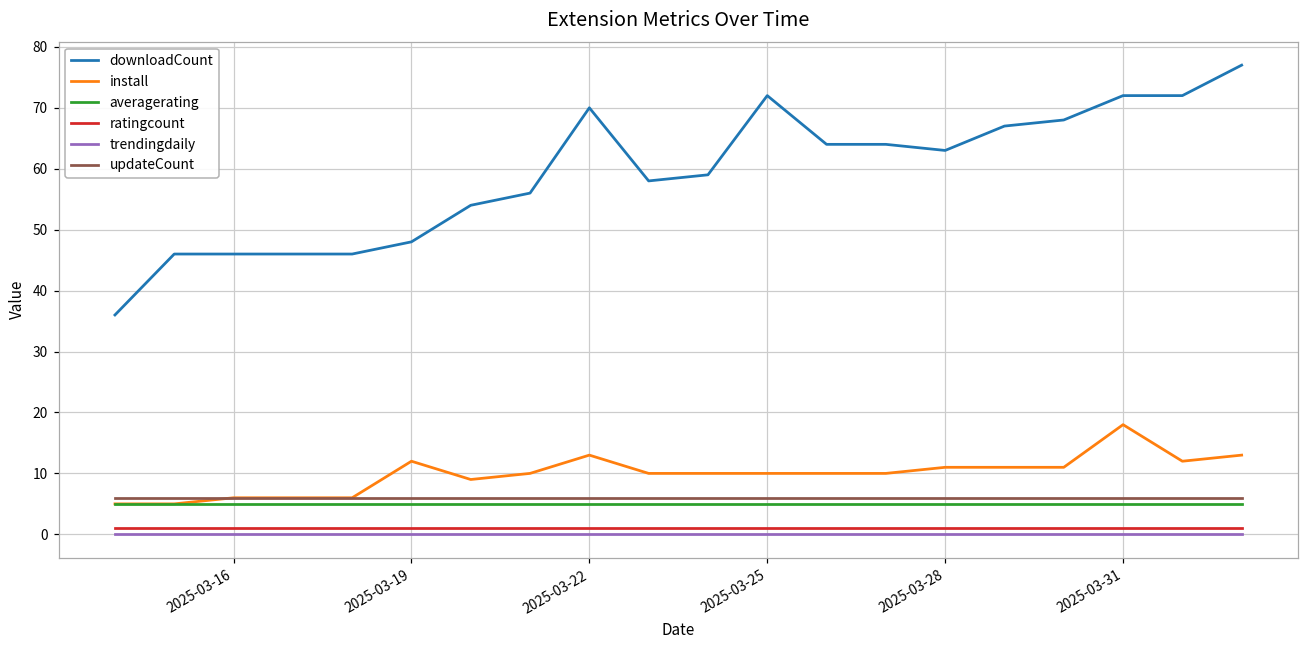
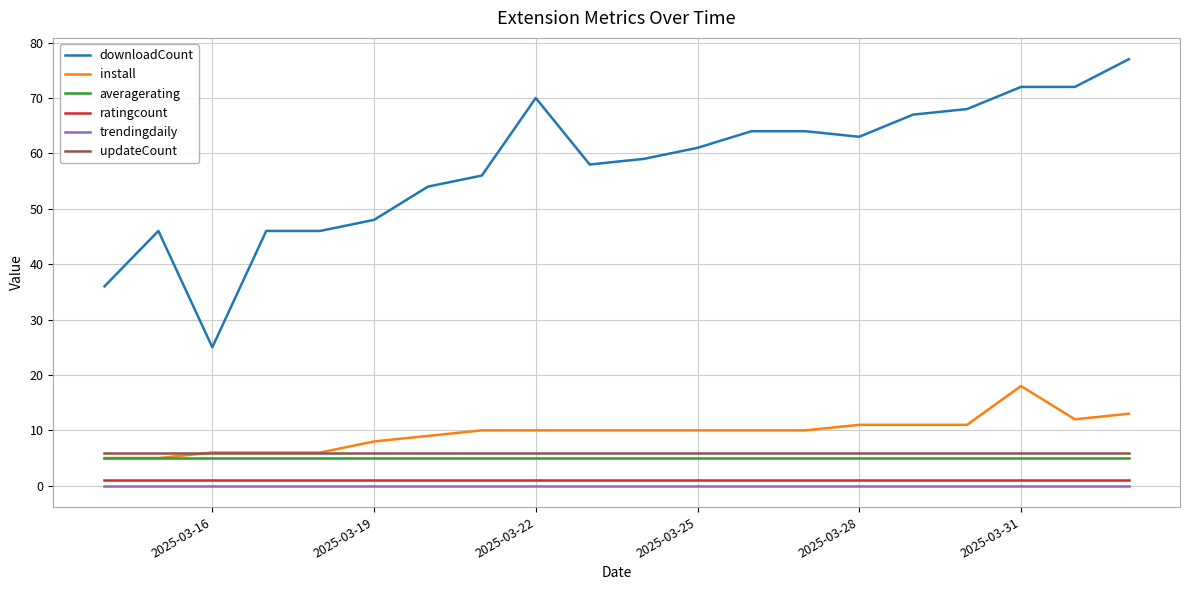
downloadCount, 2025-03-16: 46 -> 25
install, 2025-03-19: 12 -> 8
install, 2025-03-22: 13 -> 10
downloadCount, 2025-03-25: 72 -> 61
